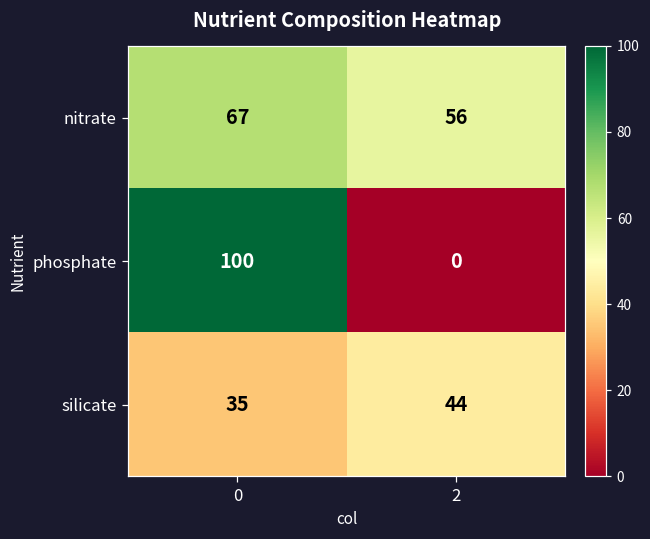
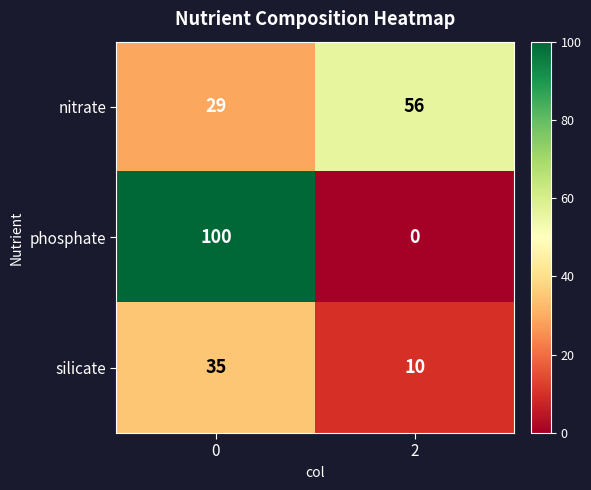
nitrate, 0: 67 -> 29
silicate, 2: 44 -> 10
